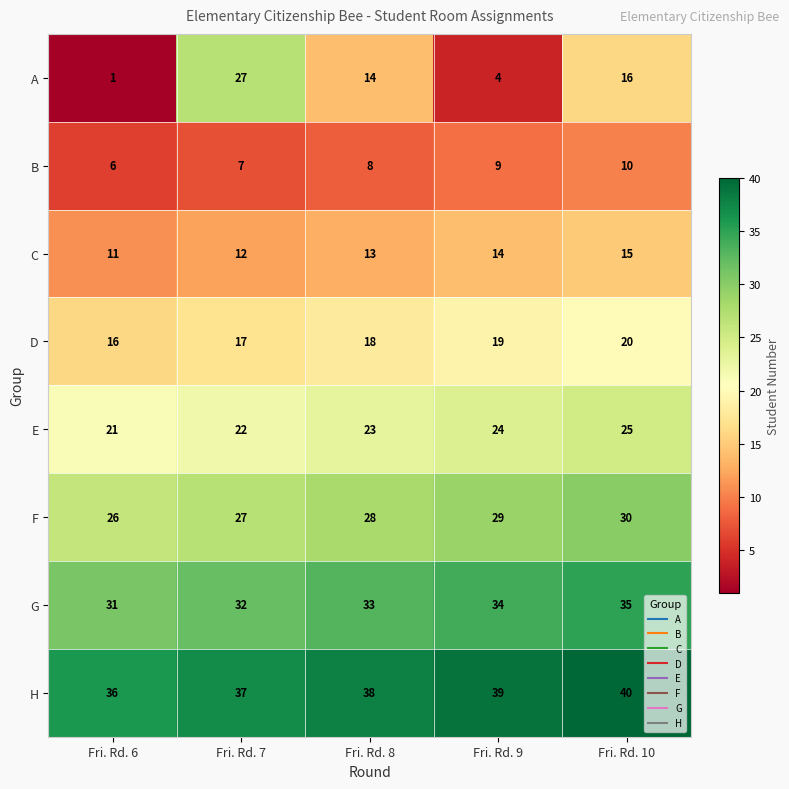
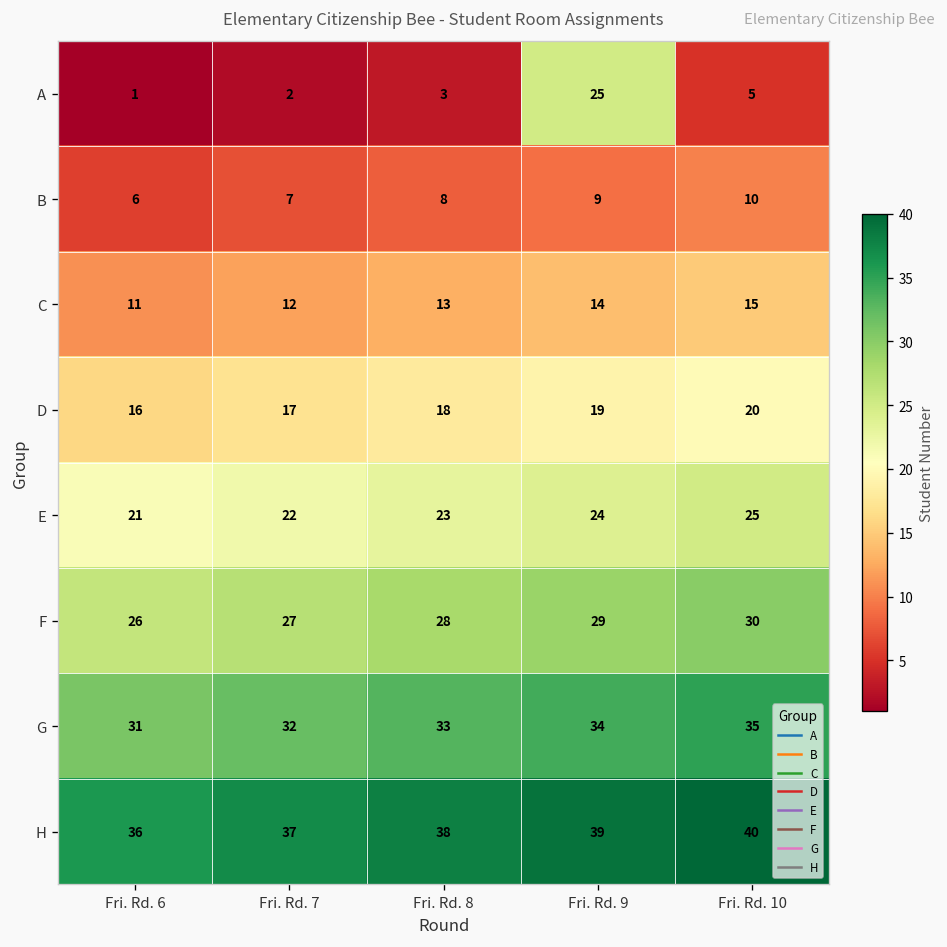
A, Fri. Rd. 7: 27 -> 2
A, Fri. Rd. 8: 14 -> 3
A, Fri. Rd. 9: 4 -> 25
A, Fri. Rd. 10: 16 -> 5
